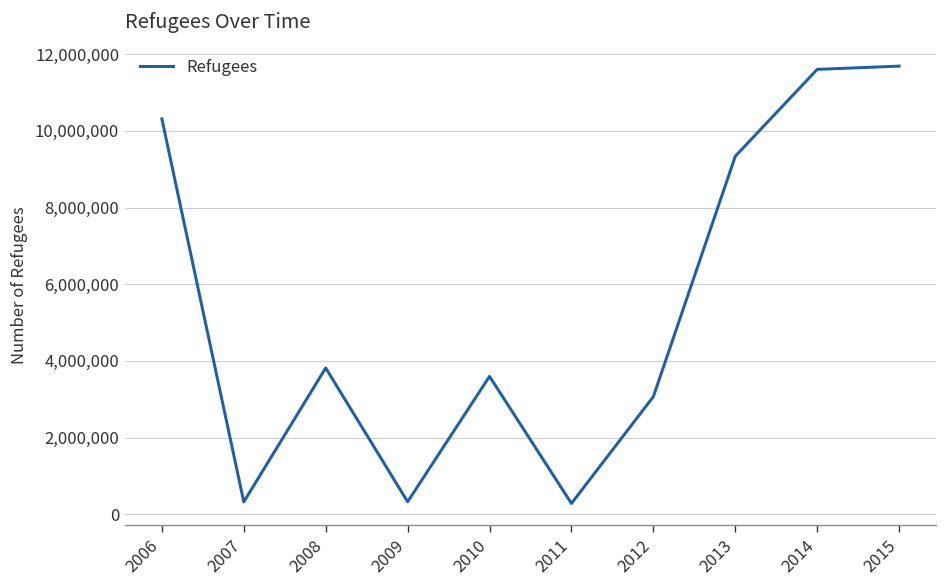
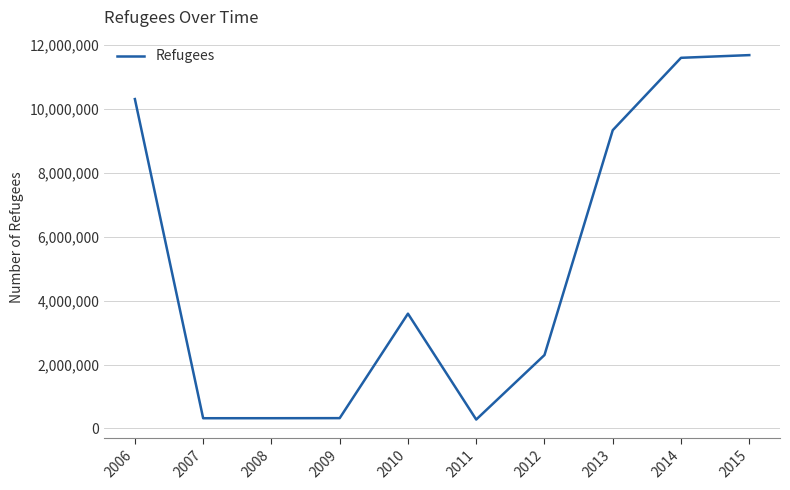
2008: 3,800,000 -> 300,000
2012: 3,100,000 -> 2,300,000
